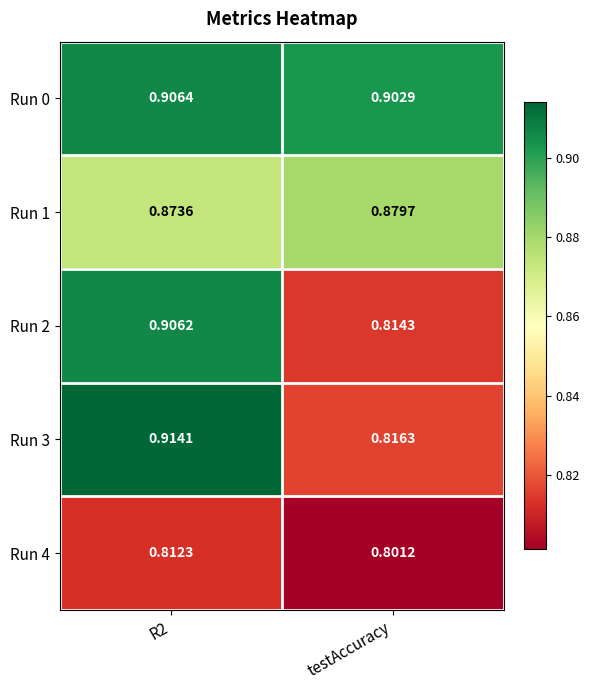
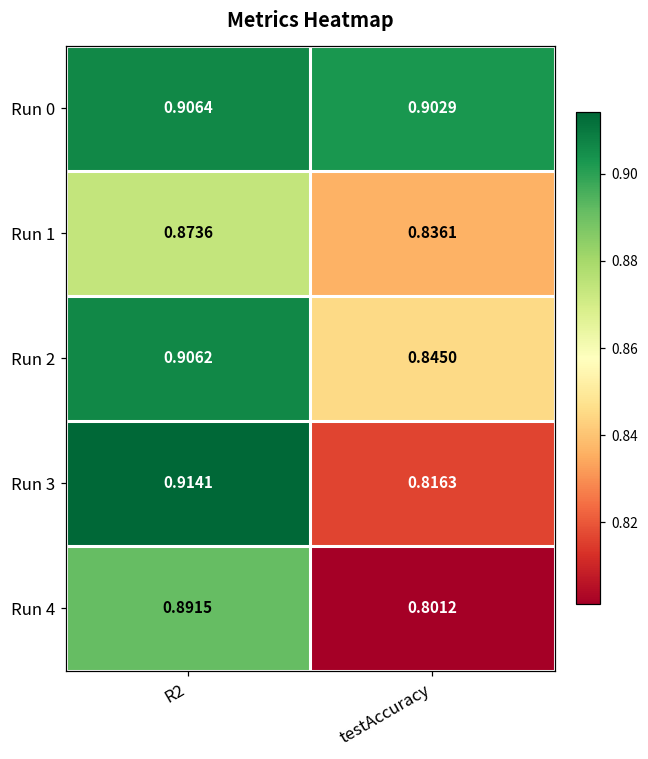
Run 1, testAccuracy: 0.8797 -> 0.8361
Run 2, testAccuracy: 0.8143 -> 0.8450
Run 4, R2: 0.8123 -> 0.8915
